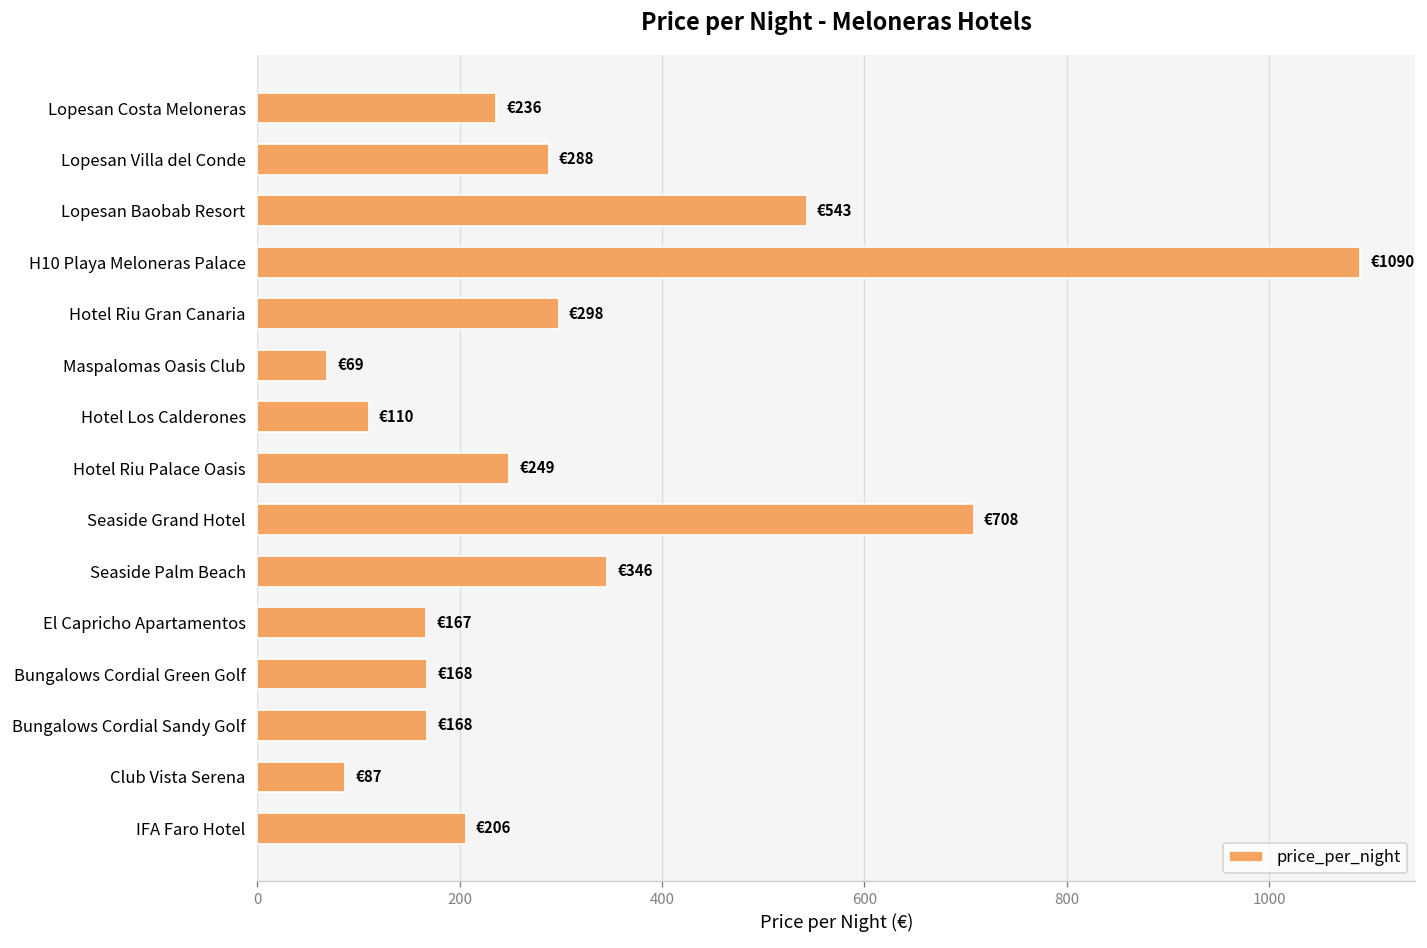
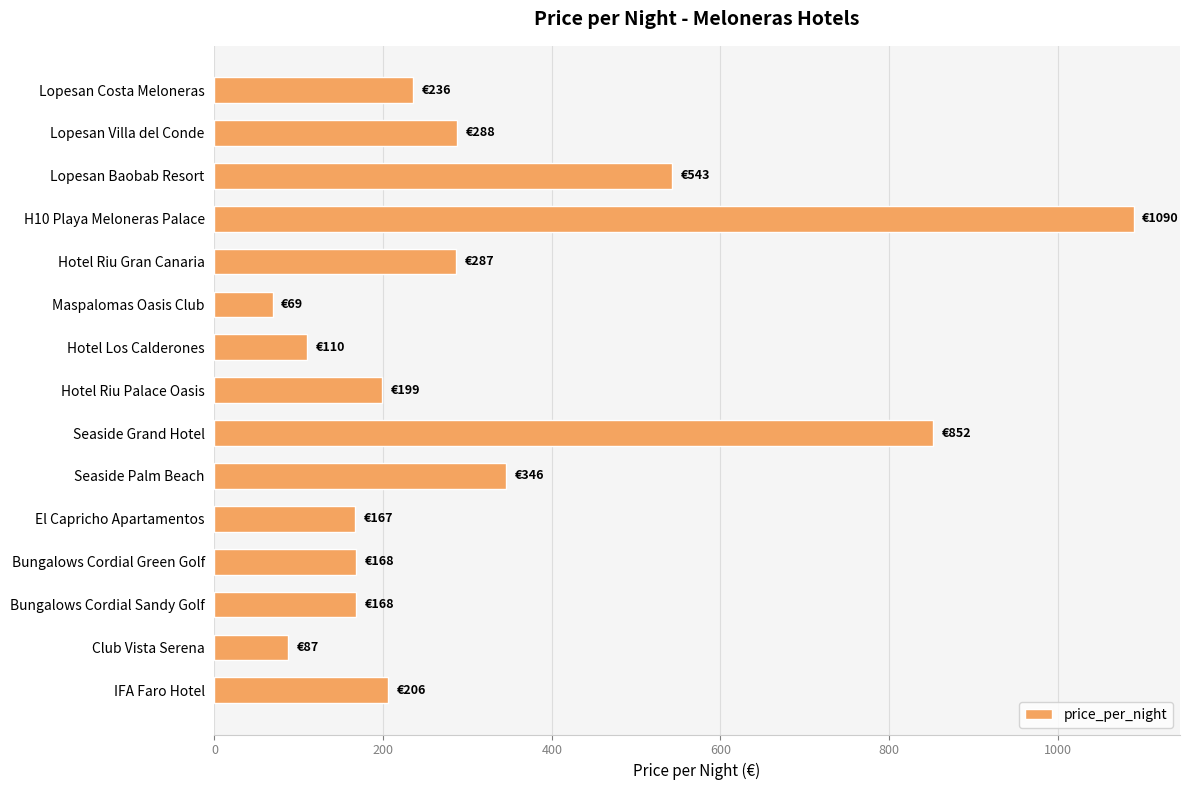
Hotel Riu Gran Canaria: €298 -> €287
Hotel Riu Palace Oasis: €249 -> €199
Seaside Grand Hotel: €708 -> €852
